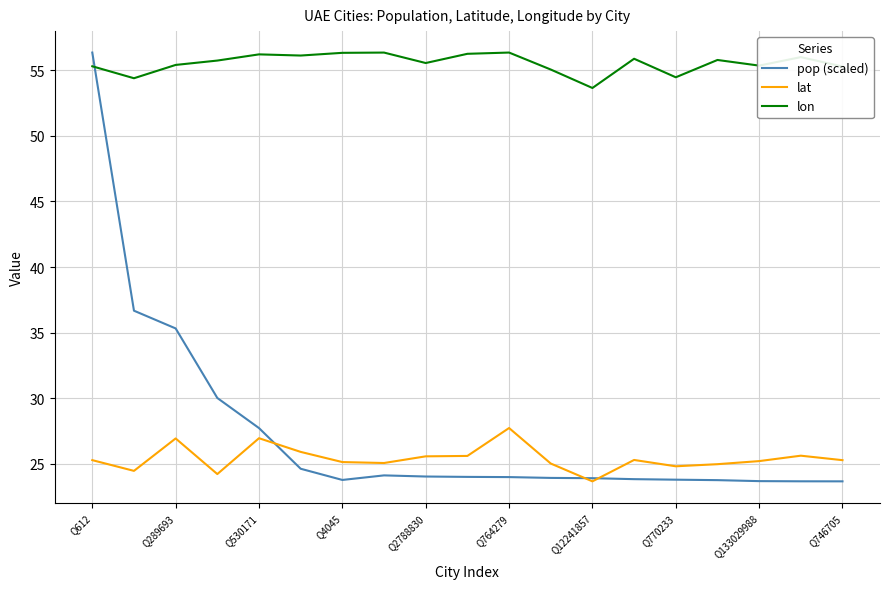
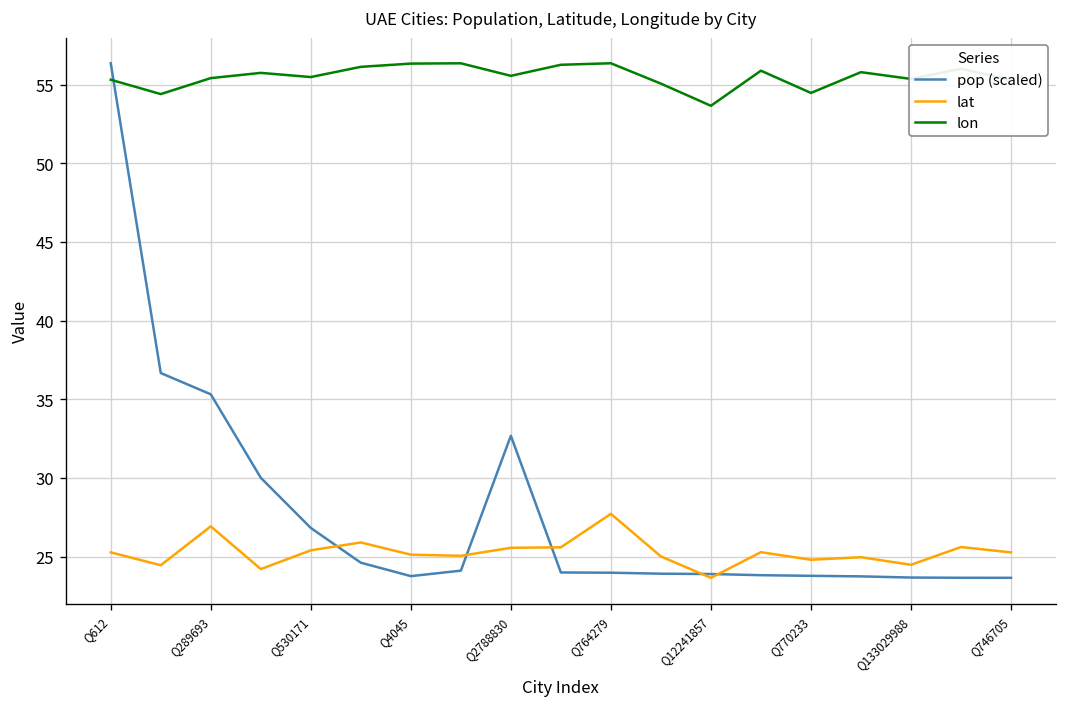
pop (scaled), Q530171: 27.7 -> 26.8
lat, Q530171: 26.9 -> 25.4
lon, Q530171: 56.2 -> 55.5
pop (scaled), Q2788830: 24.0 -> 32.7
lat, Q133029988: 25.2 -> 24.5
